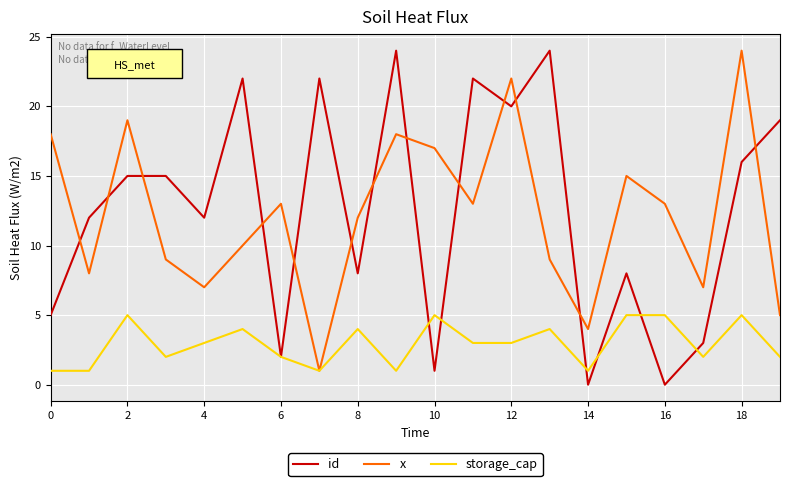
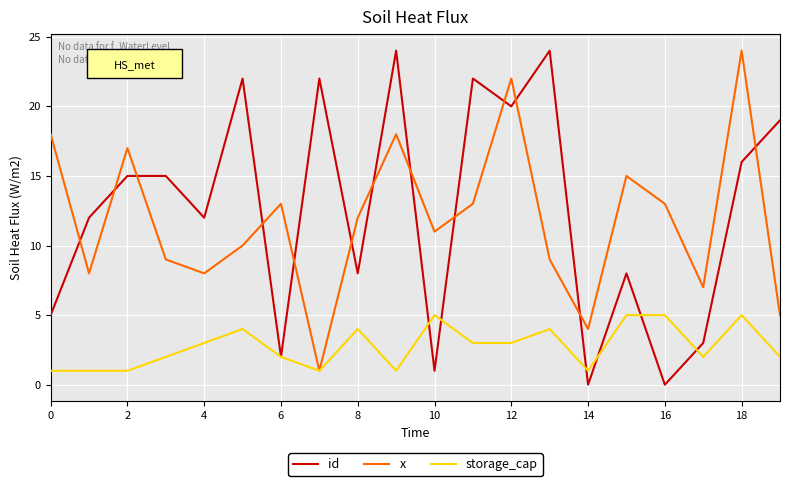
x, 2: 19 -> 17
storage_cap, 2: 5 -> 1
x, 4: 7 -> 8
x, 10: 17 -> 11
